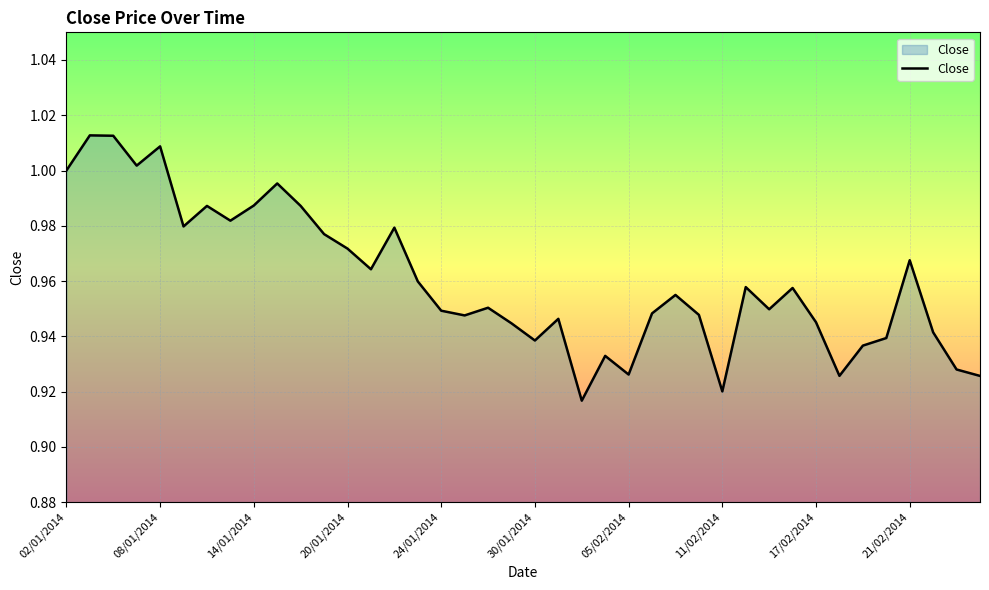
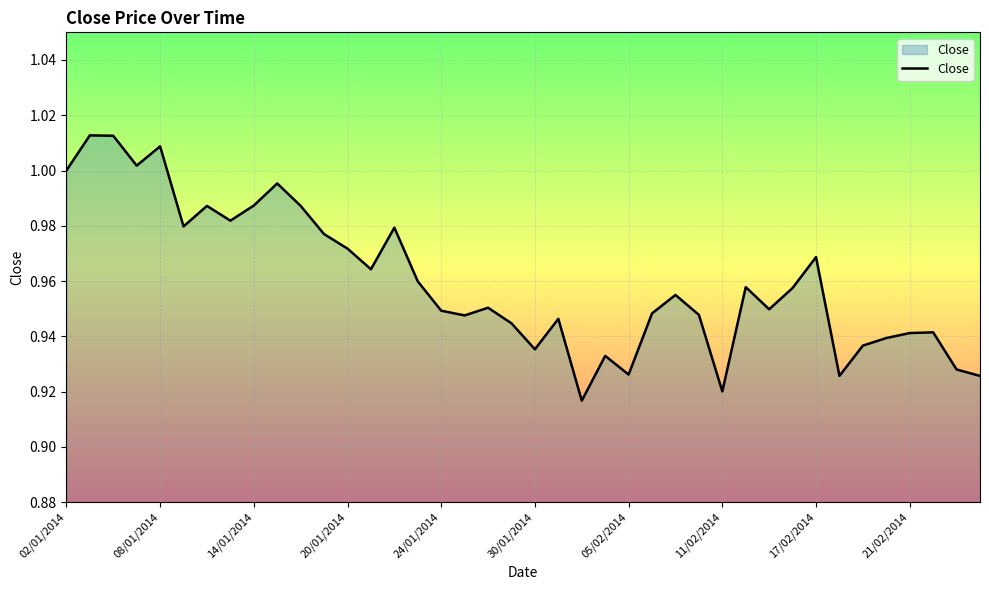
30/01/2014: 0.938 -> 0.935
17/02/2014: 0.945 -> 0.969
21/02/2014: 0.968 -> 0.941
